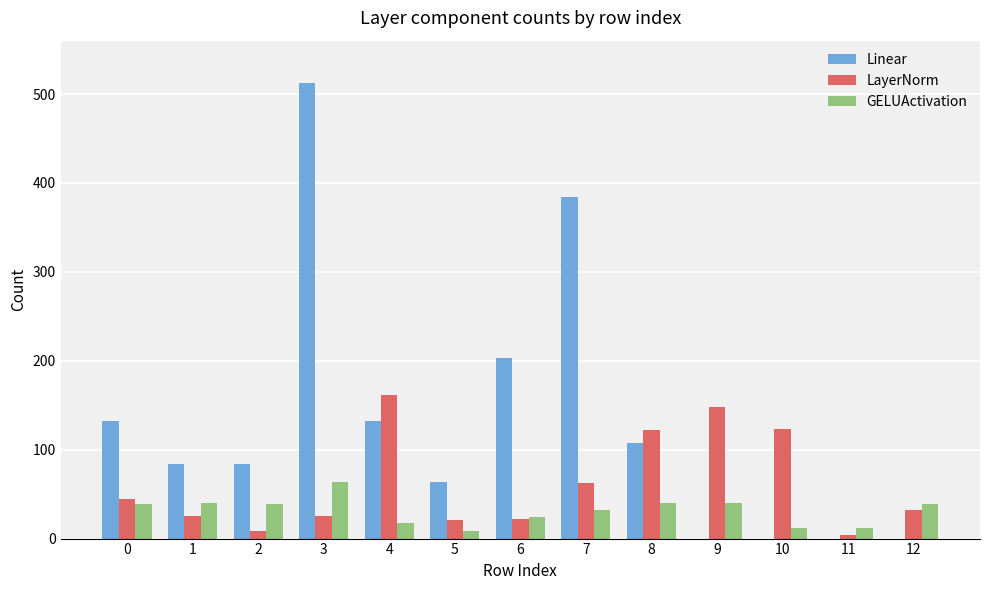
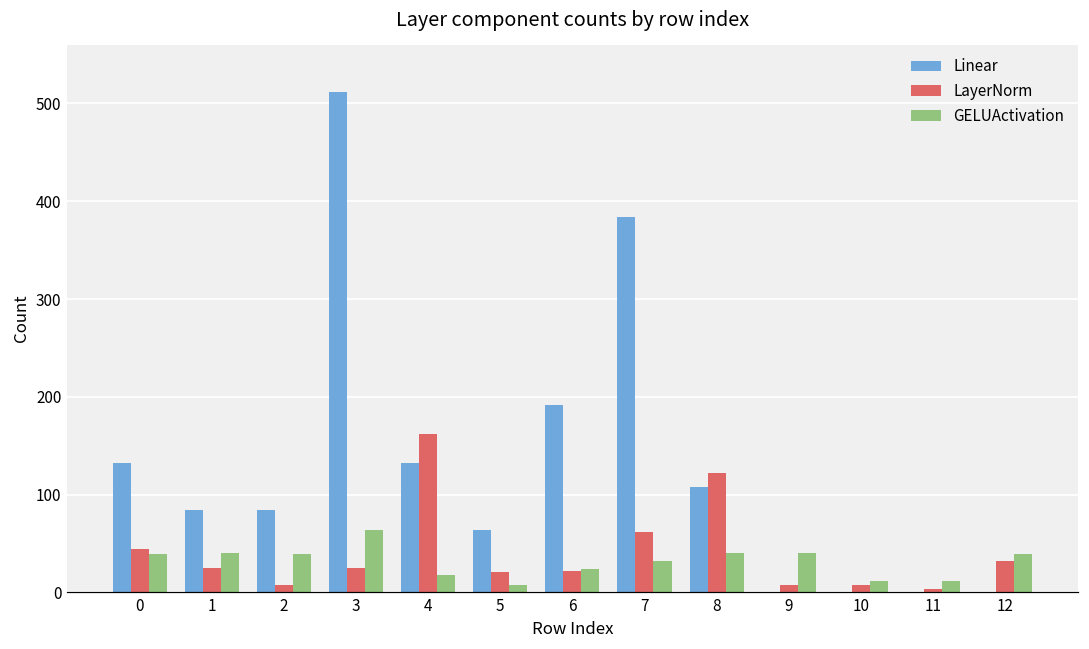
Linear, 6: 200 -> 190
LayerNorm, 9: 150 -> 10
LayerNorm, 10: 120 -> 10
